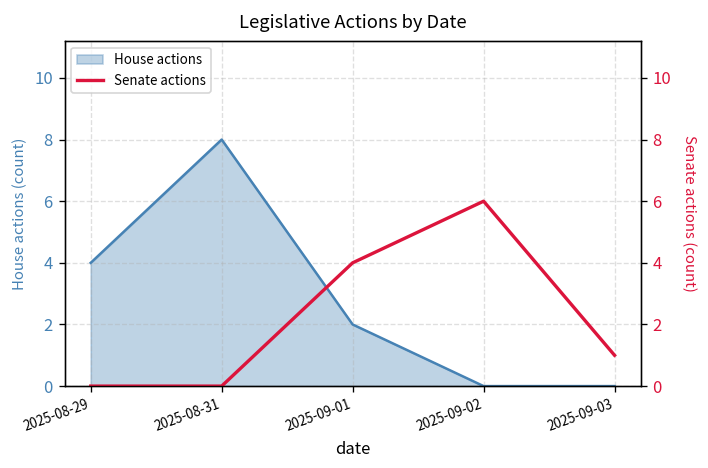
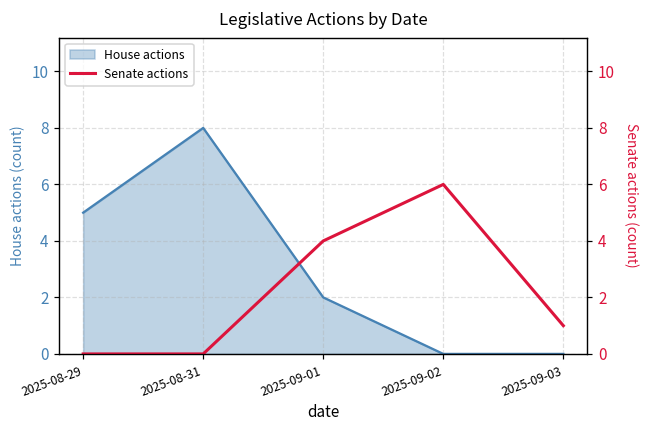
House actions, 2025-08-29: 4 -> 5
